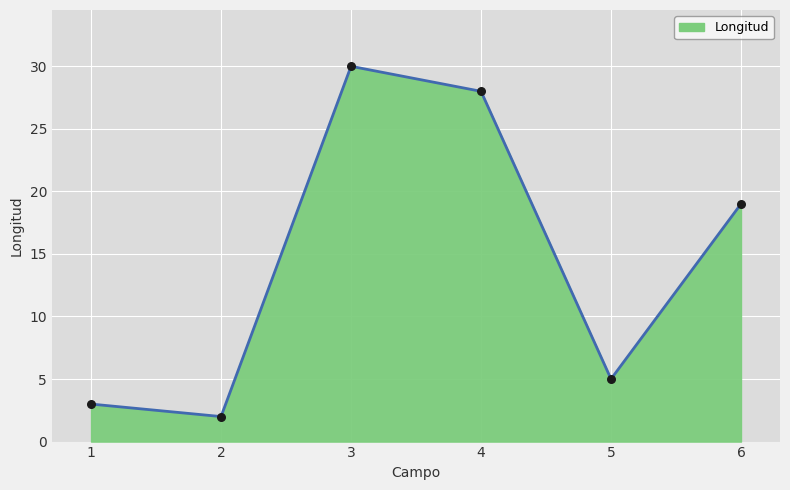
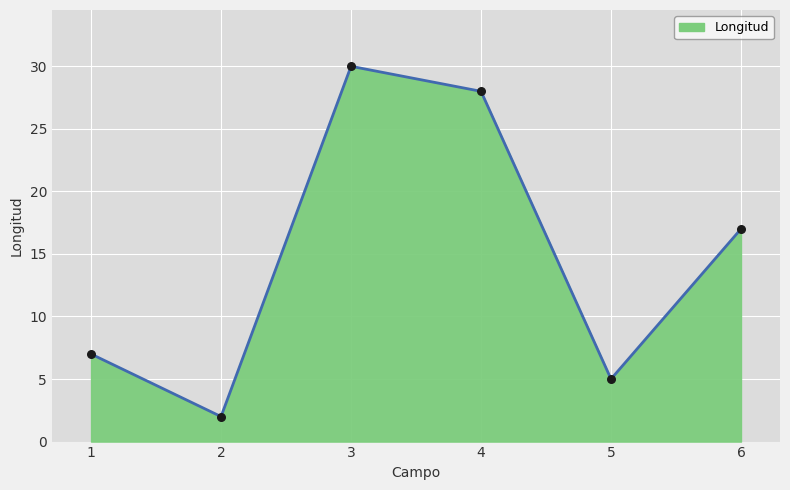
1: 3 -> 7
6: 19 -> 17
